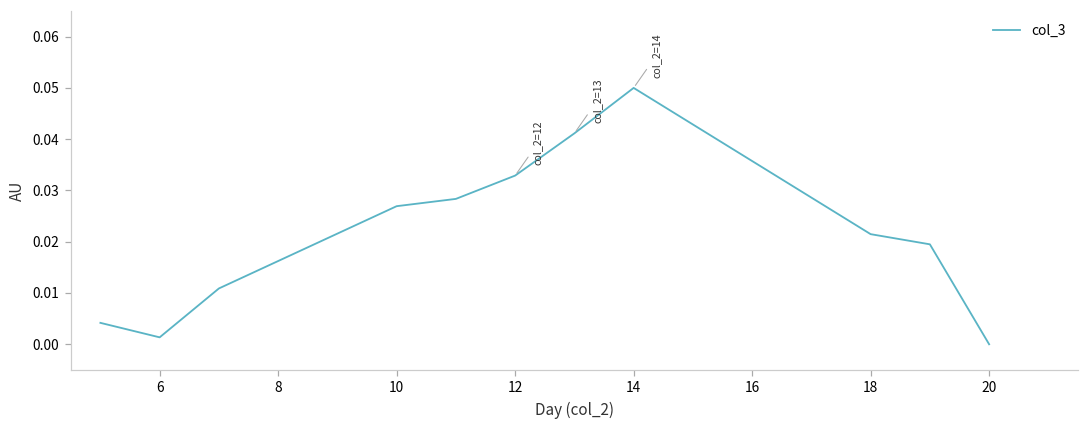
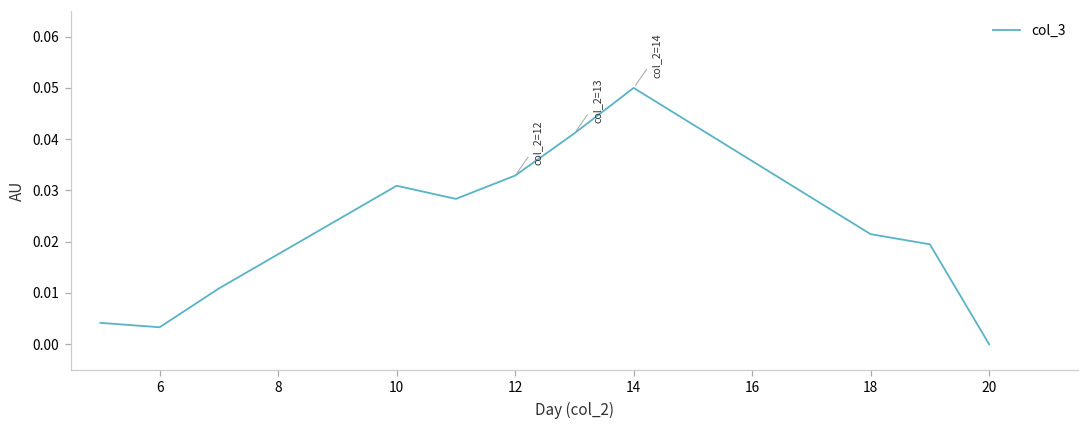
6: 0.001 -> 0.003
10: 0.027 -> 0.031
